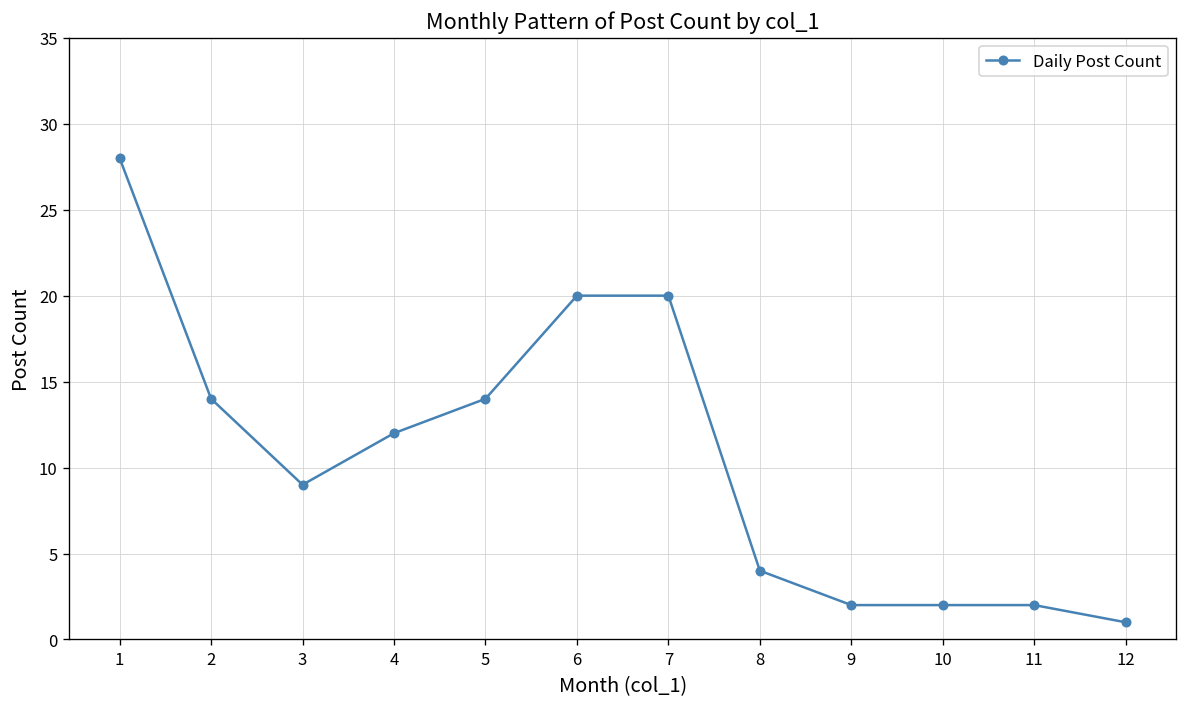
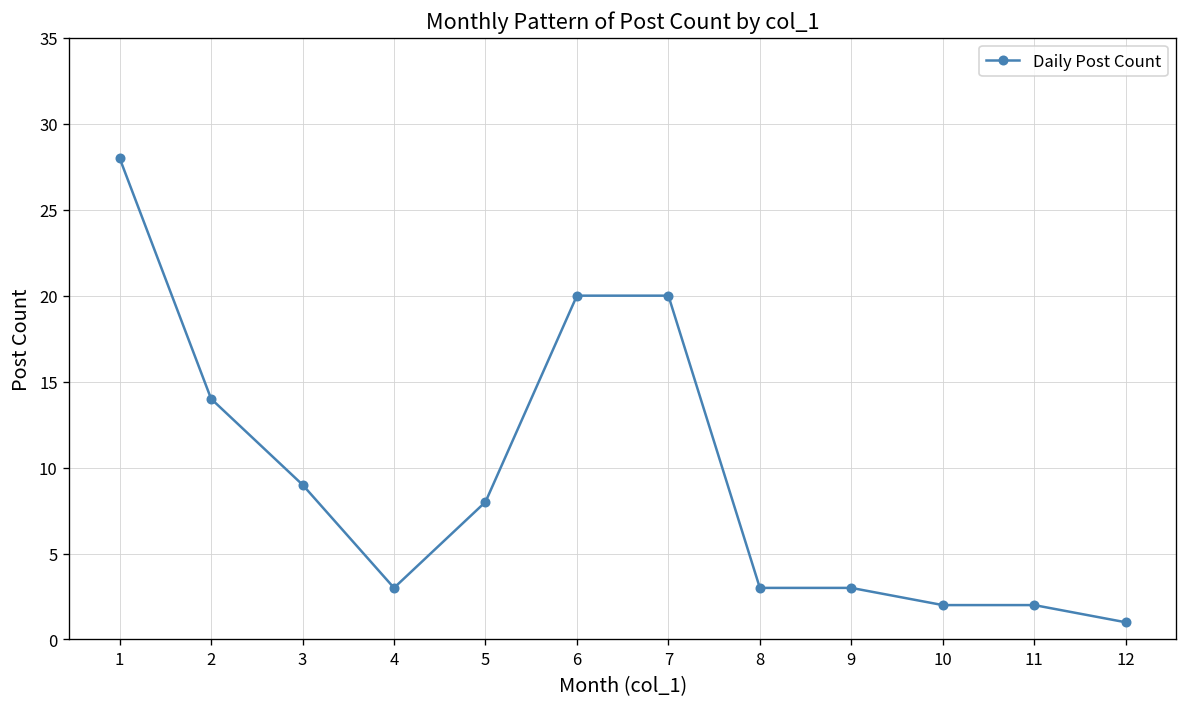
4: 12 -> 3
5: 14 -> 8
8: 4 -> 3
9: 2 -> 3
